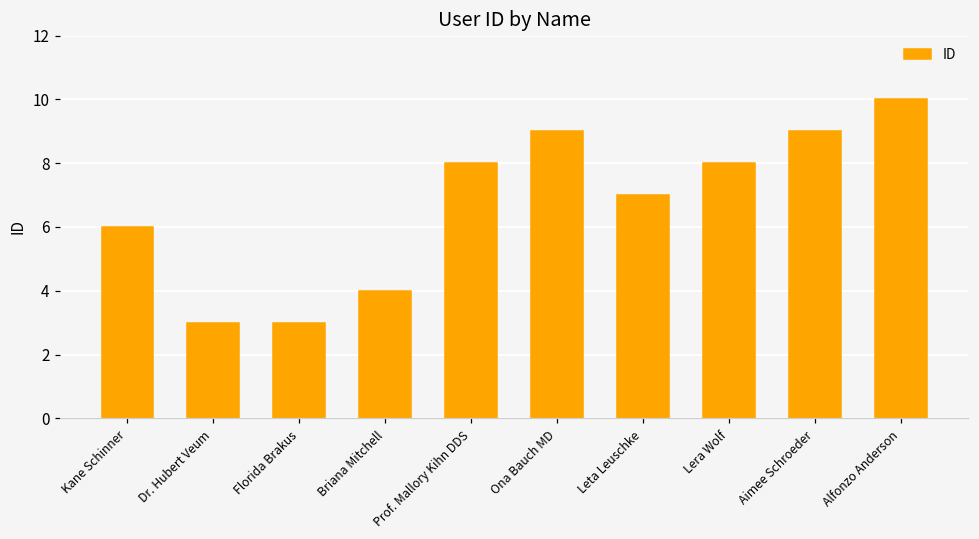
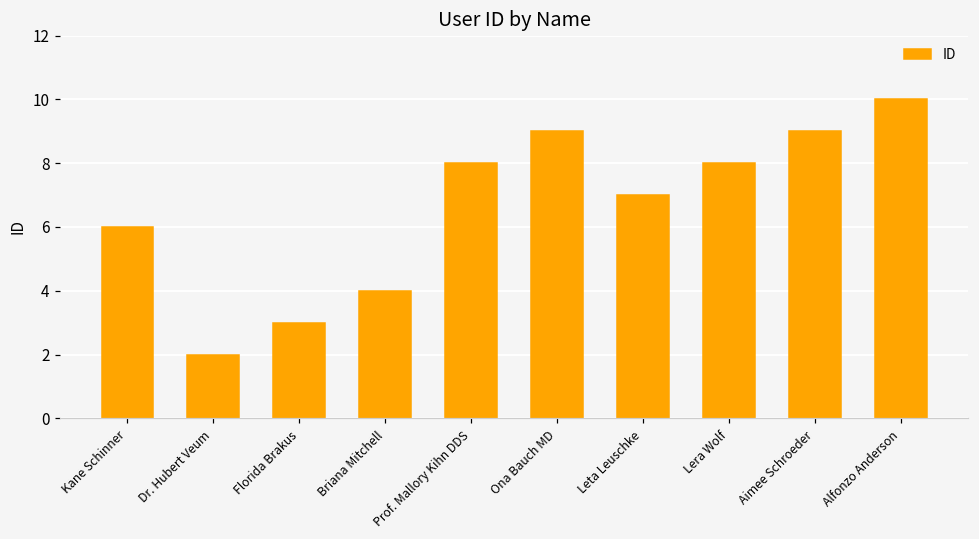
Dr. Hubert Veum: 3 -> 2
